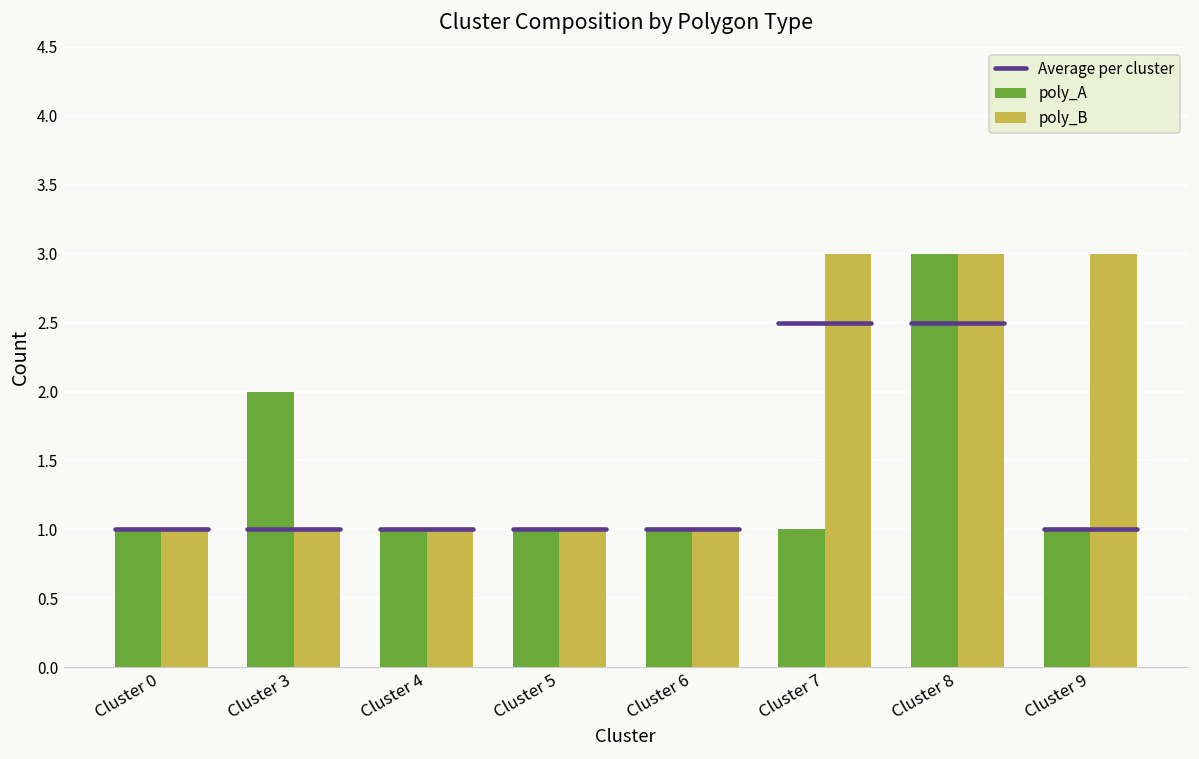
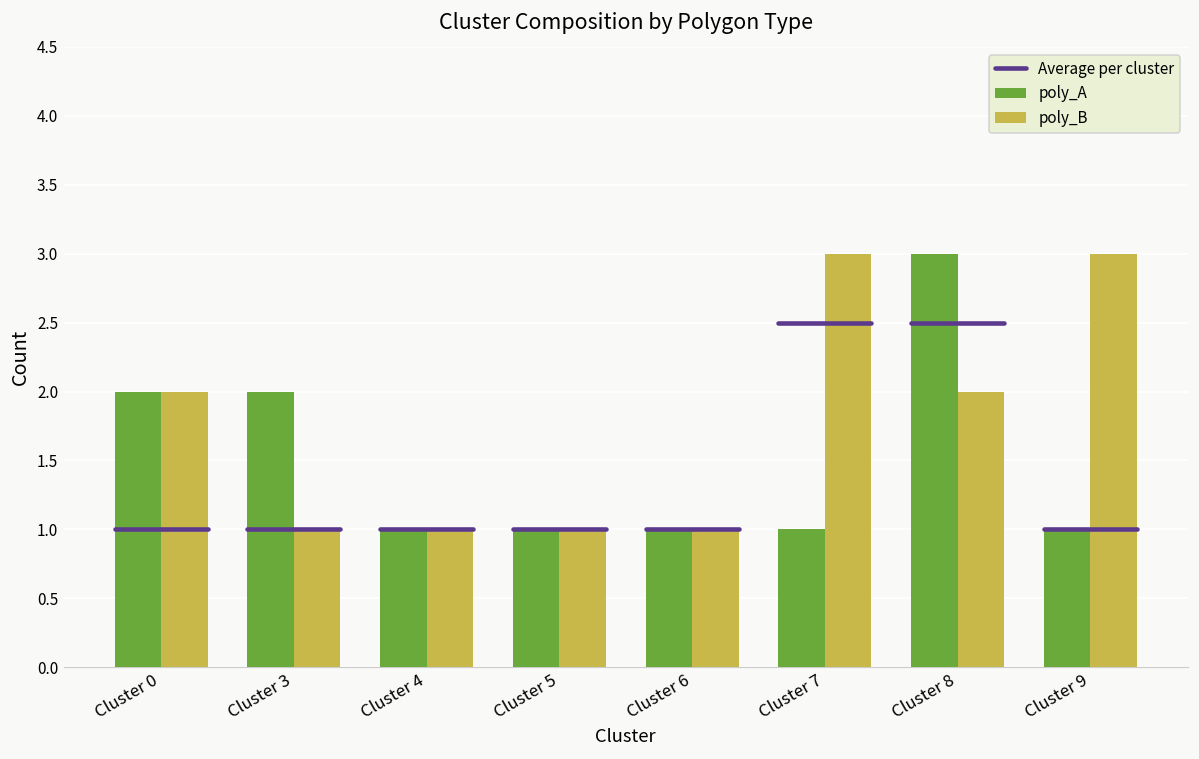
poly_A, Cluster 0: 1 -> 2
poly_B, Cluster 0: 1 -> 2
poly_B, Cluster 8: 3 -> 2
